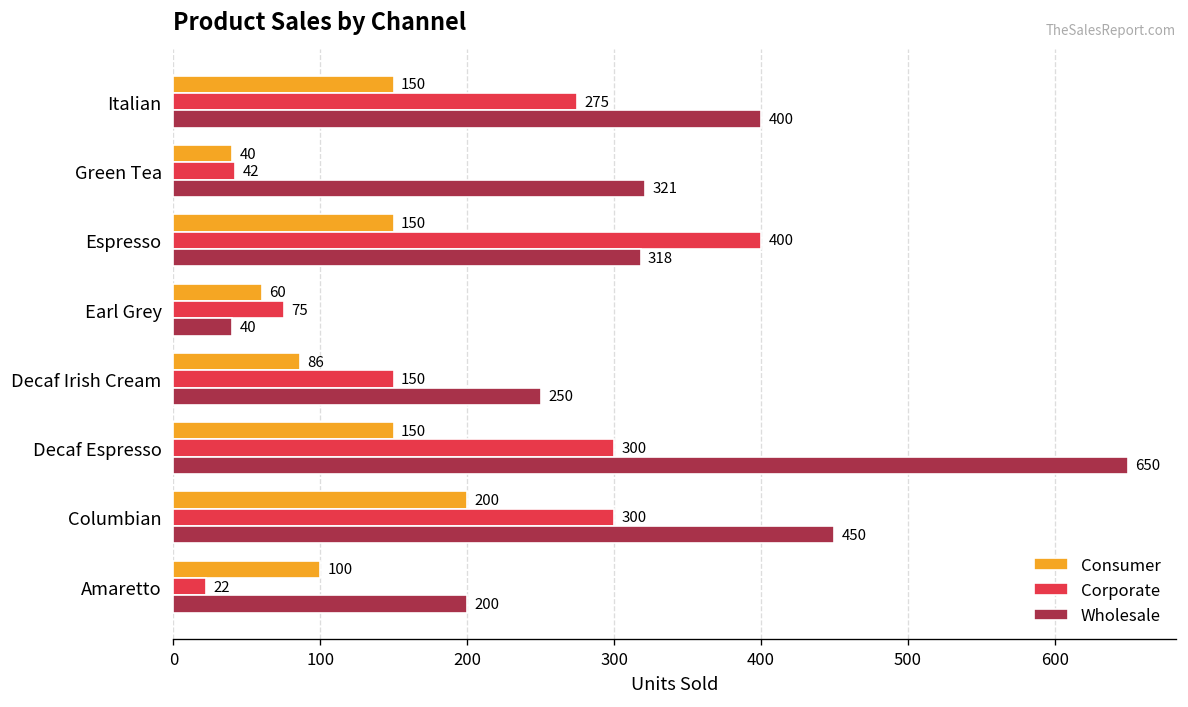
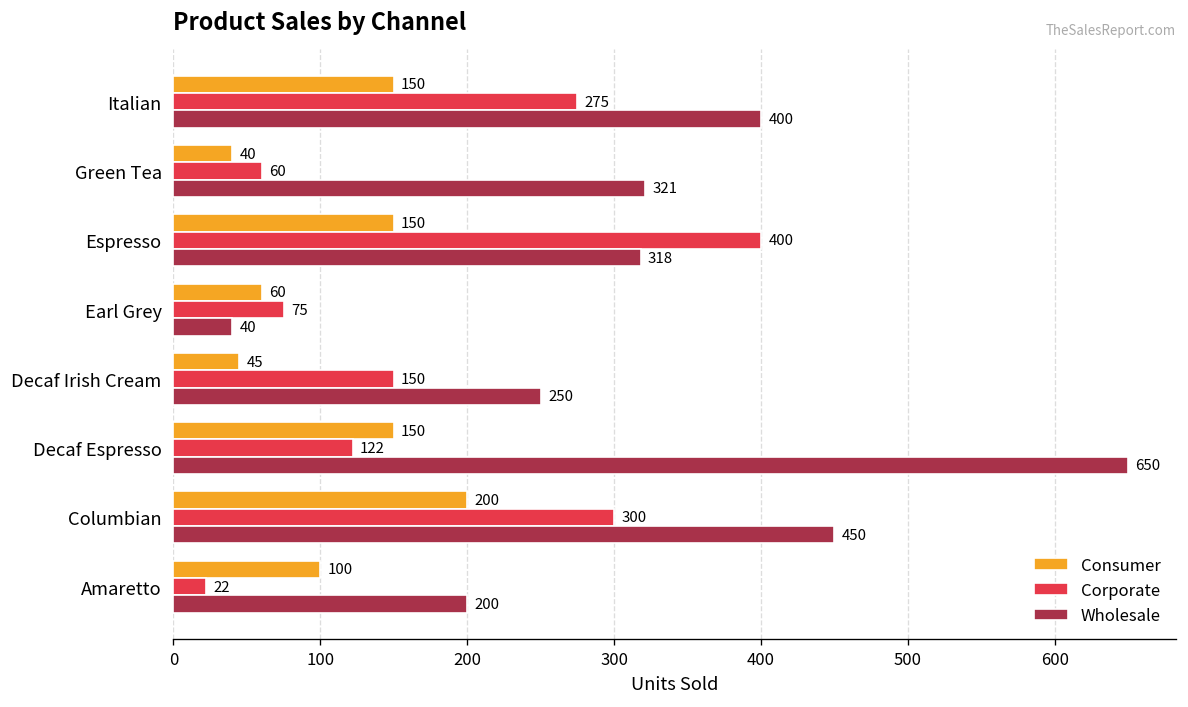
Corporate, Green Tea: 42 -> 60
Consumer, Decaf Irish Cream: 86 -> 45
Corporate, Decaf Espresso: 300 -> 122
